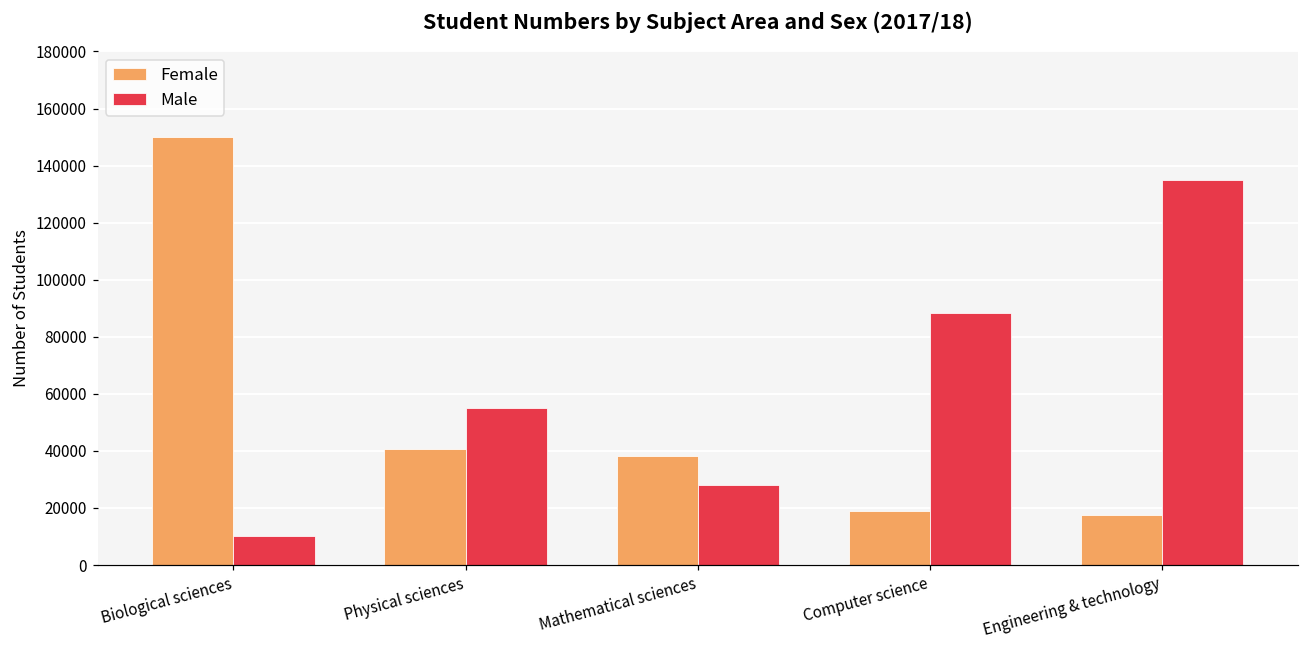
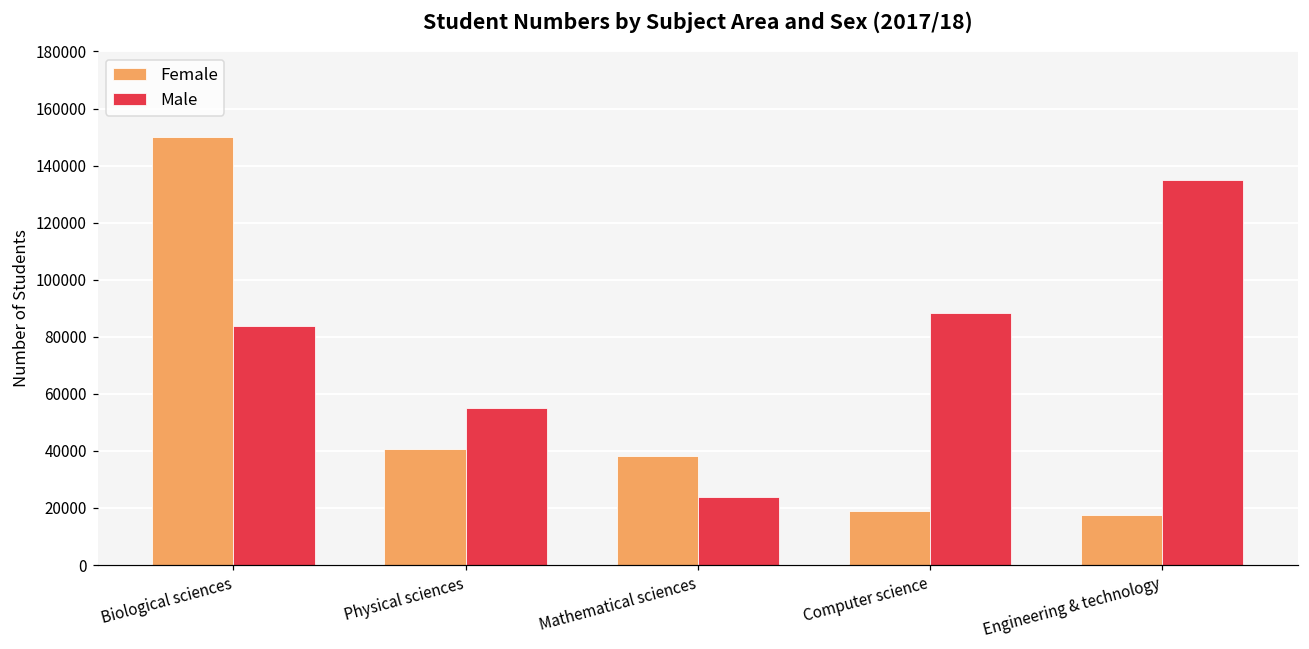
Male, Biological sciences: 10000 -> 84000
Male, Mathematical sciences: 28000 -> 24000
